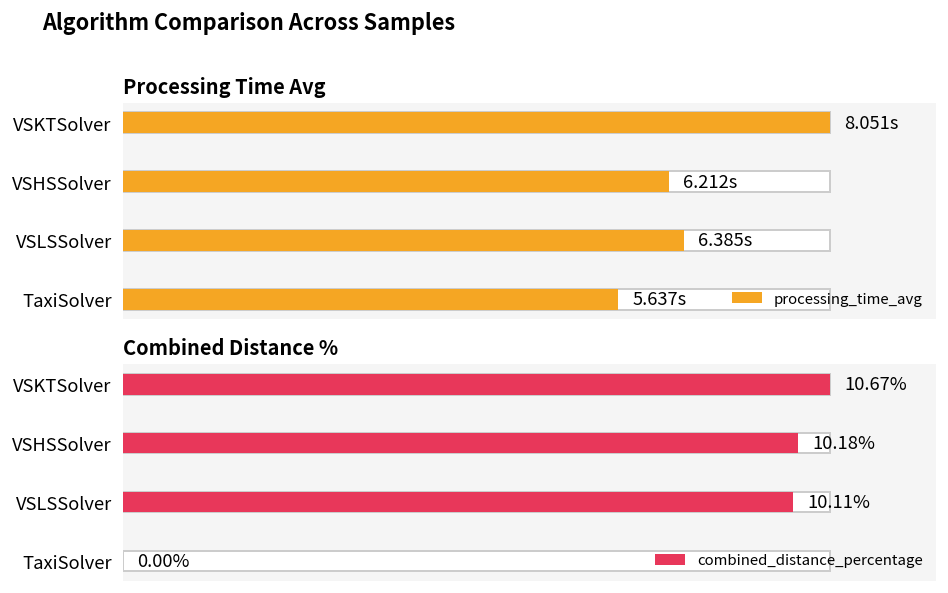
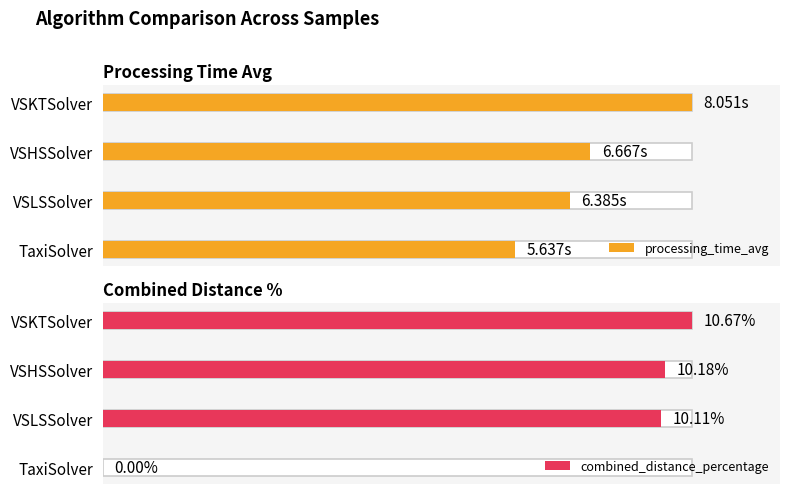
Processing Time Avg, processing_time_avg, VSHSSolver: 6.212s -> 6.667s
